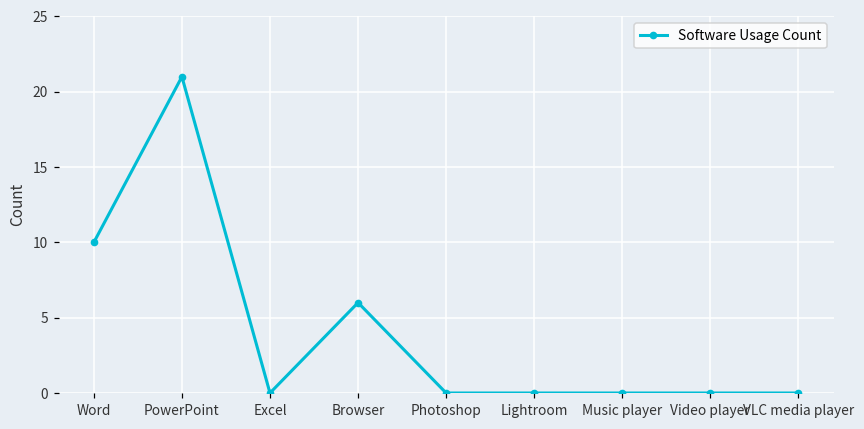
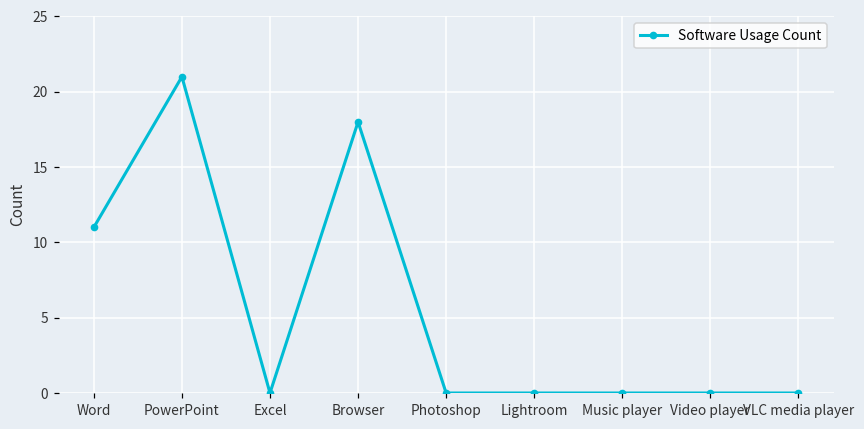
Word: 10 -> 11
Browser: 6 -> 18
